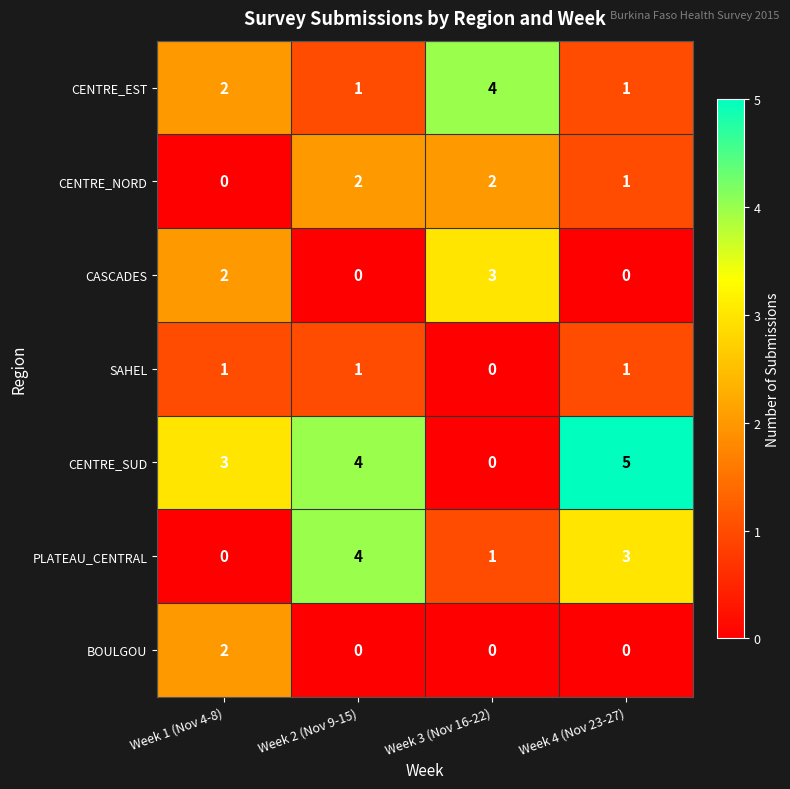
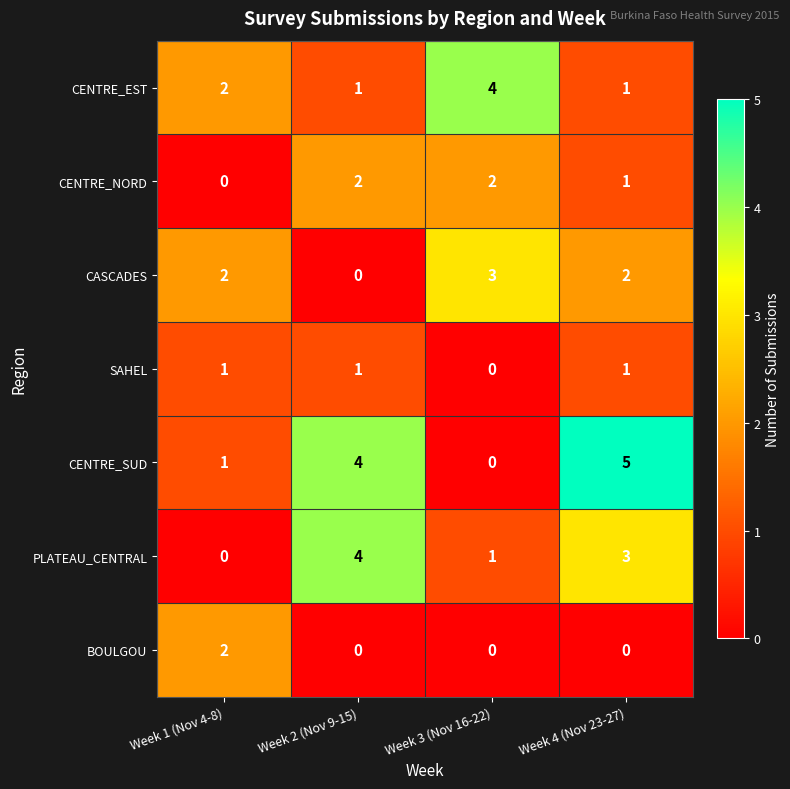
CASCADES, Week 4 (Nov 23-27): 0 -> 2
CENTRE_SUD, Week 1 (Nov 4-8): 3 -> 1
